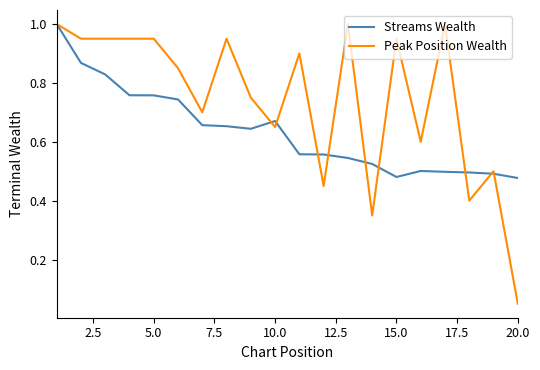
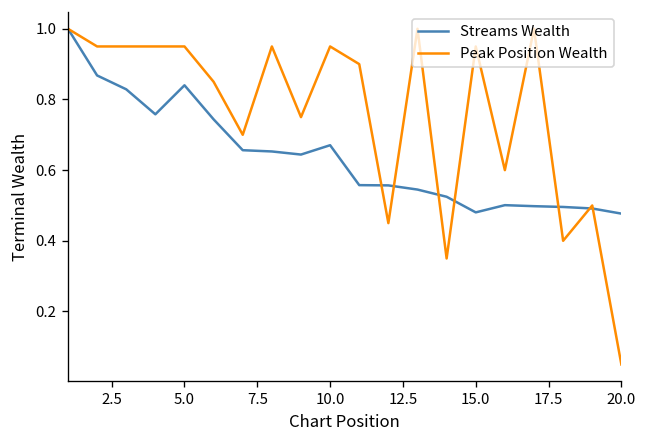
Streams Wealth, 5.0: 0.76 -> 0.84
Peak Position Wealth, 10.0: 0.65 -> 0.95
